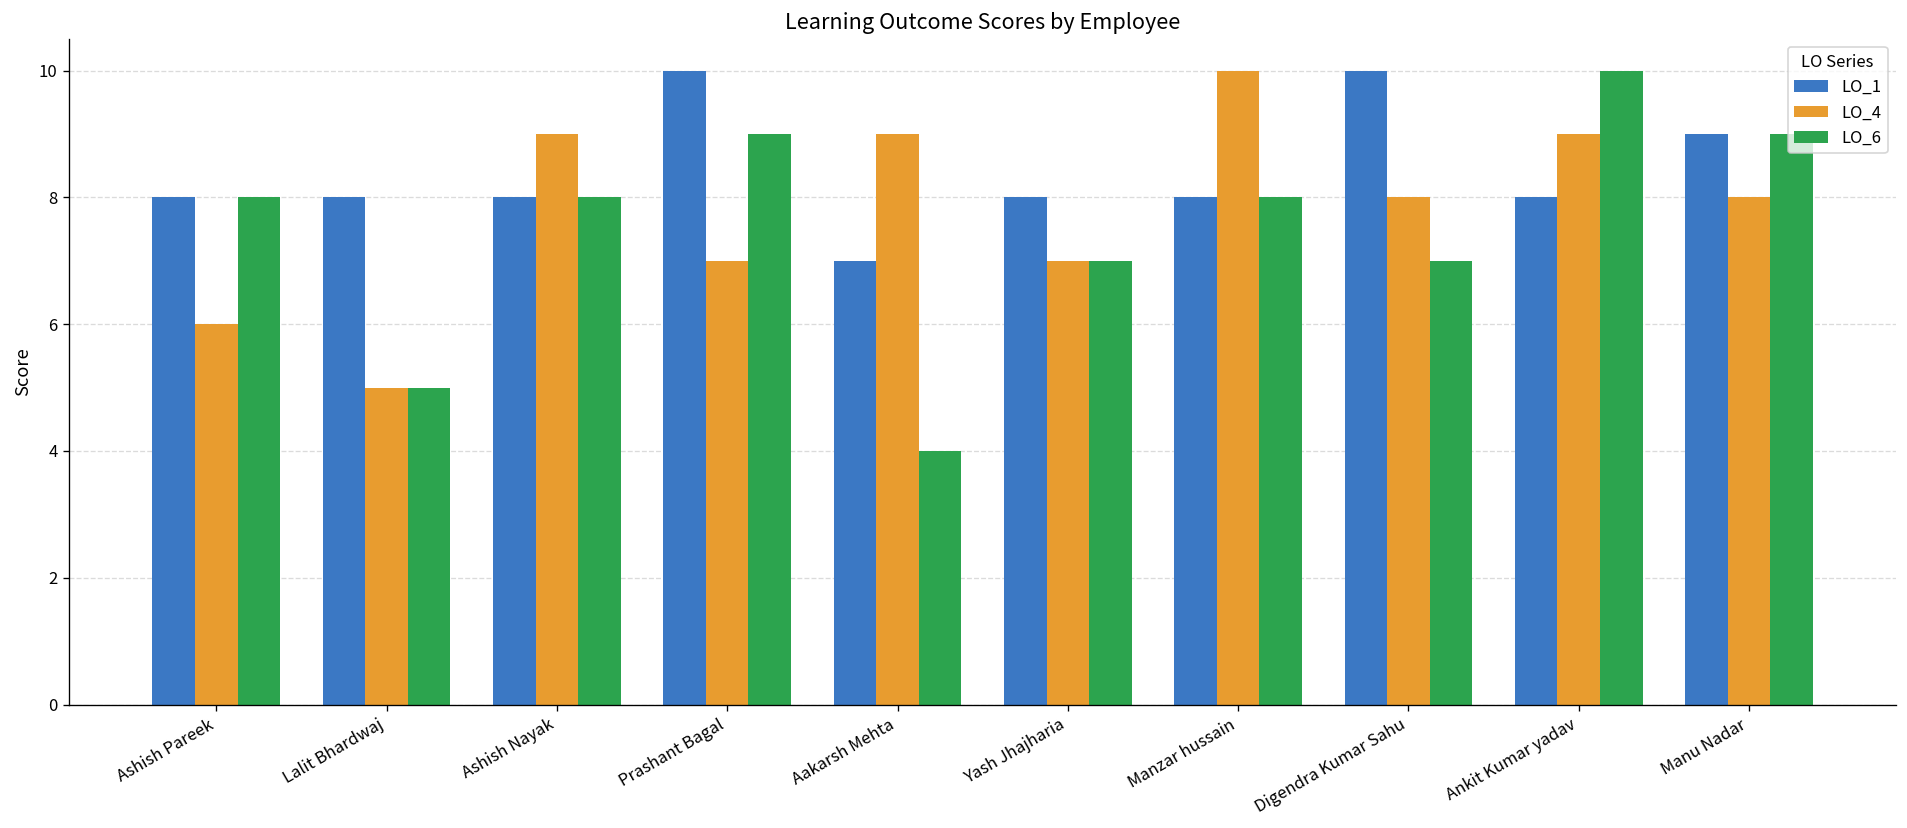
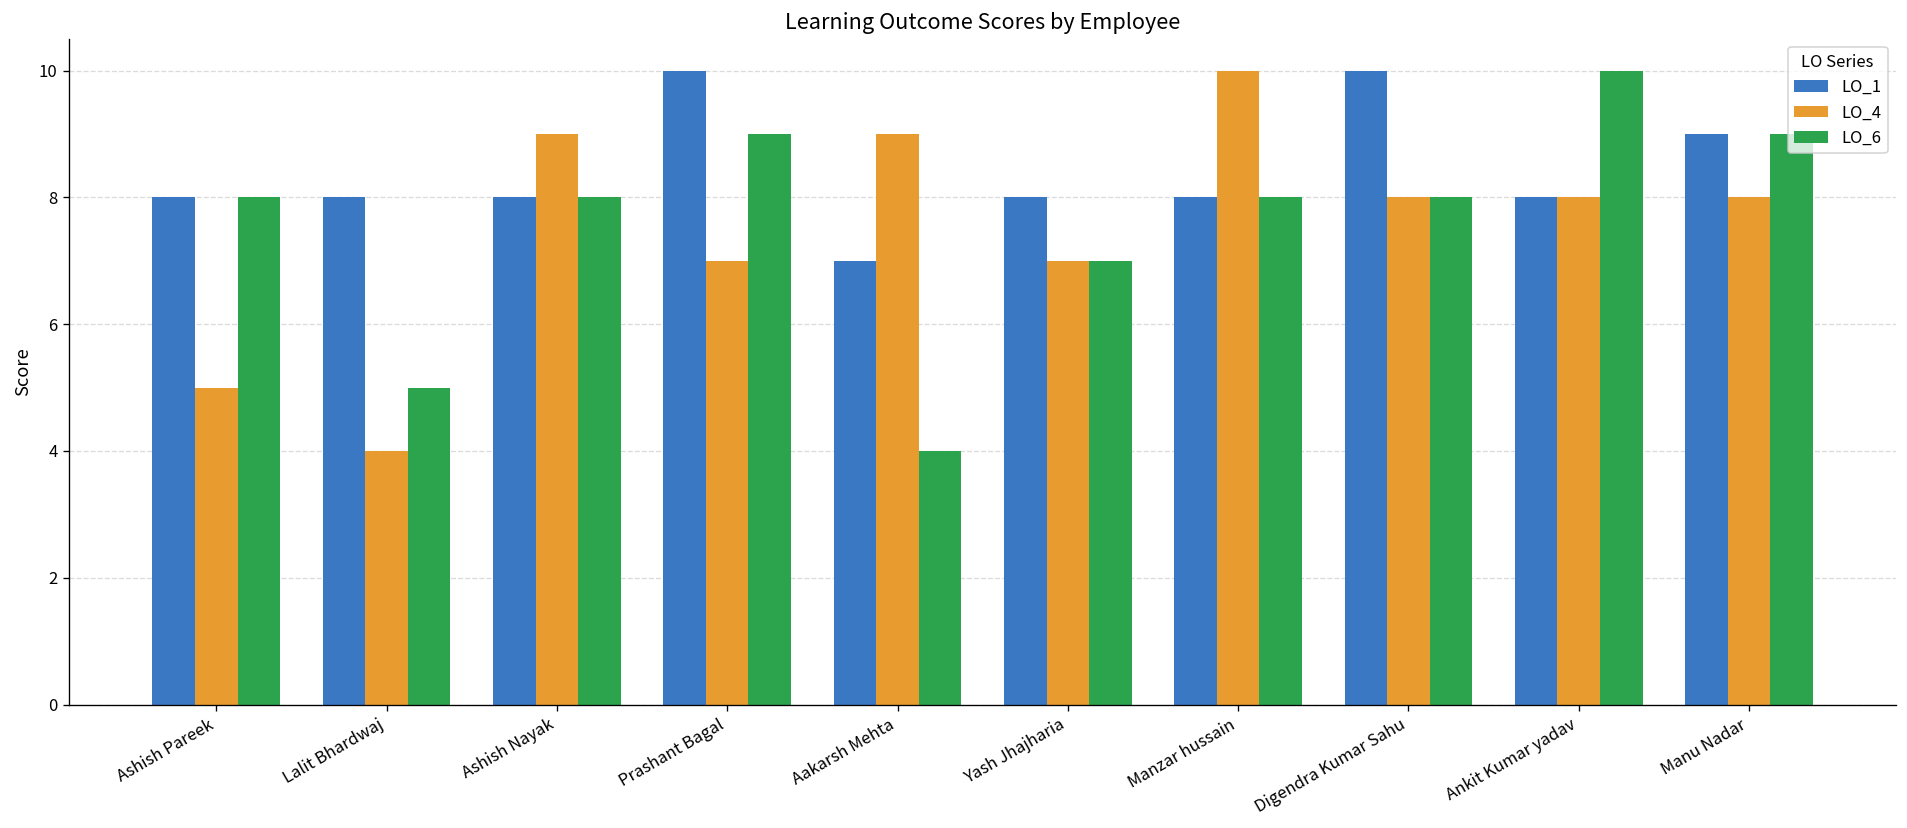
LO_4, Ashish Pareek: 6 -> 5
LO_4, Lalit Bhardwaj: 5 -> 4
LO_6, Digendra Kumar Sahu: 7 -> 8
LO_4, Ankit Kumar yadav: 9 -> 8
